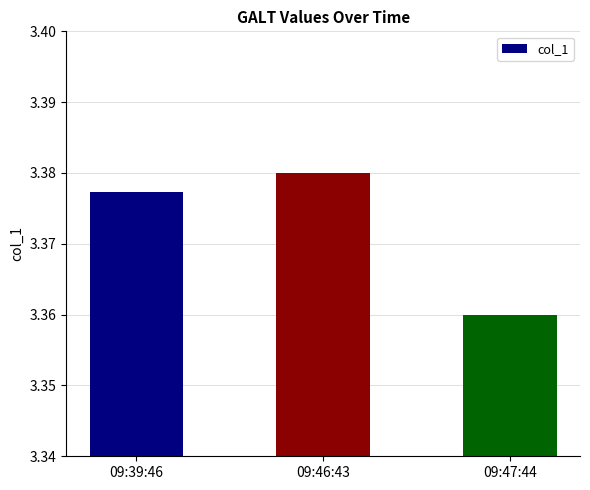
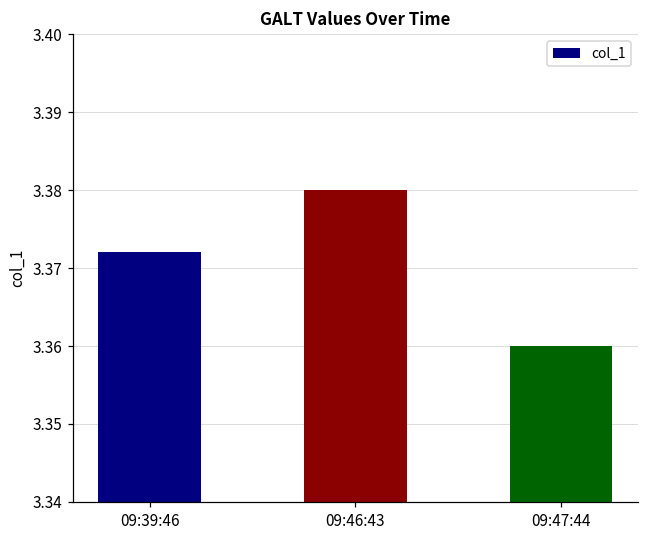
09:39:46: 3.377 -> 3.372
